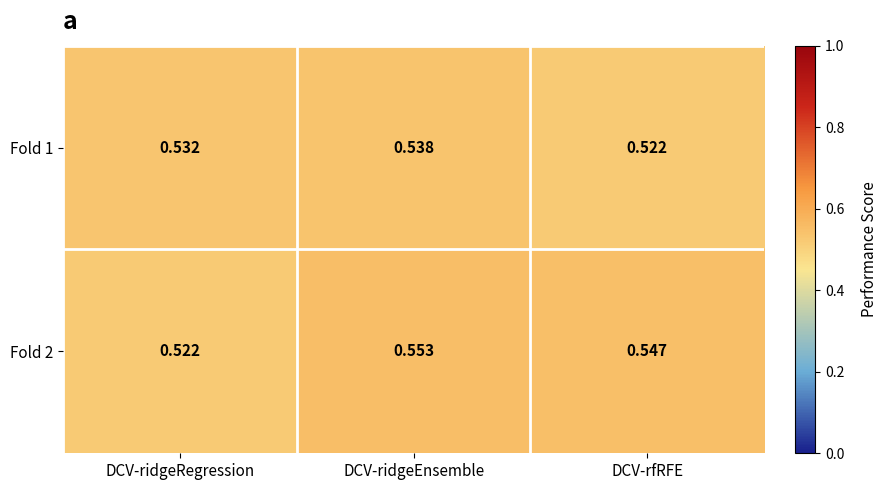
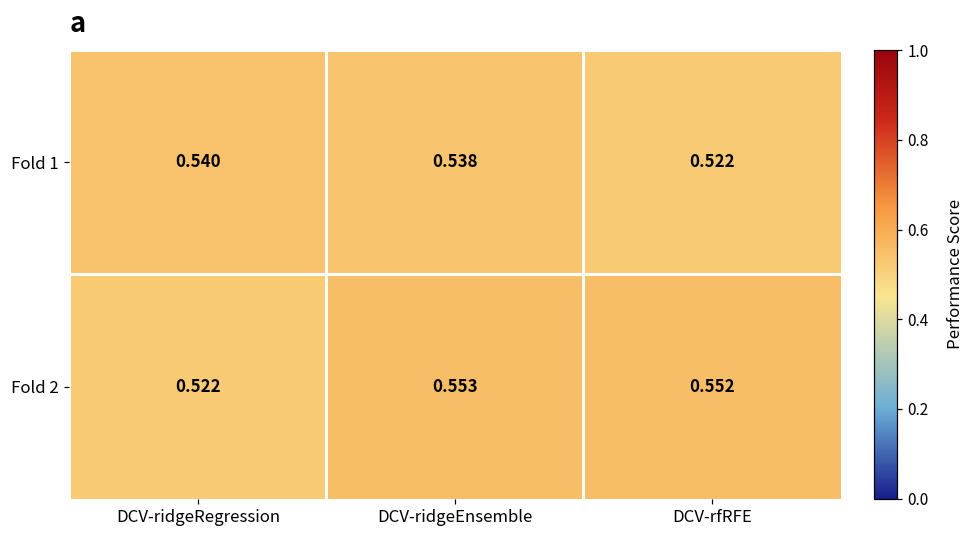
Fold 1, DCV-ridgeRegression: 0.532 -> 0.540
Fold 2, DCV-rfRFE: 0.547 -> 0.552
